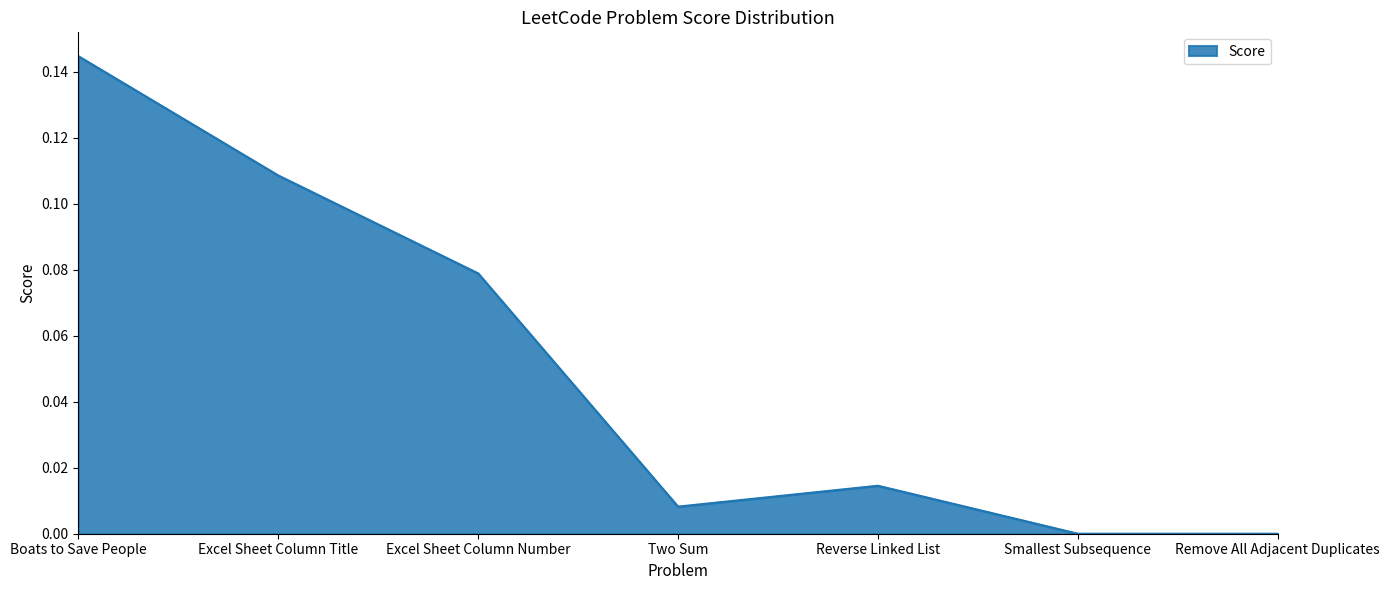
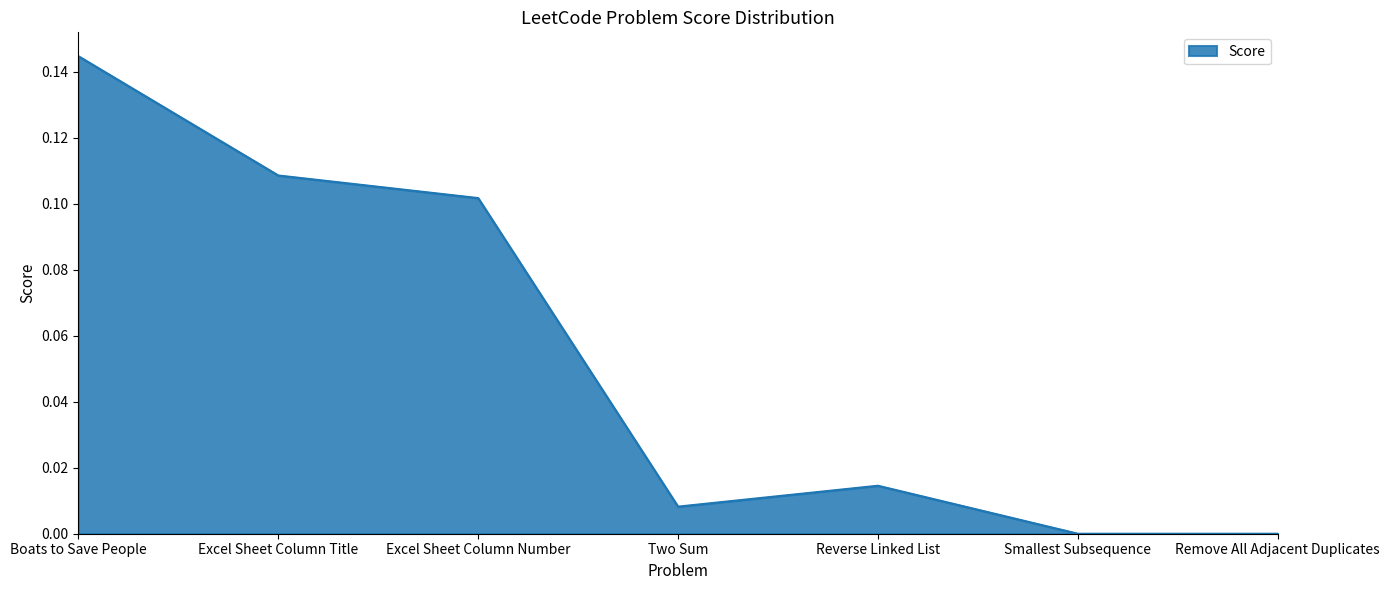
Excel Sheet Column Number: 0.079 -> 0.102
